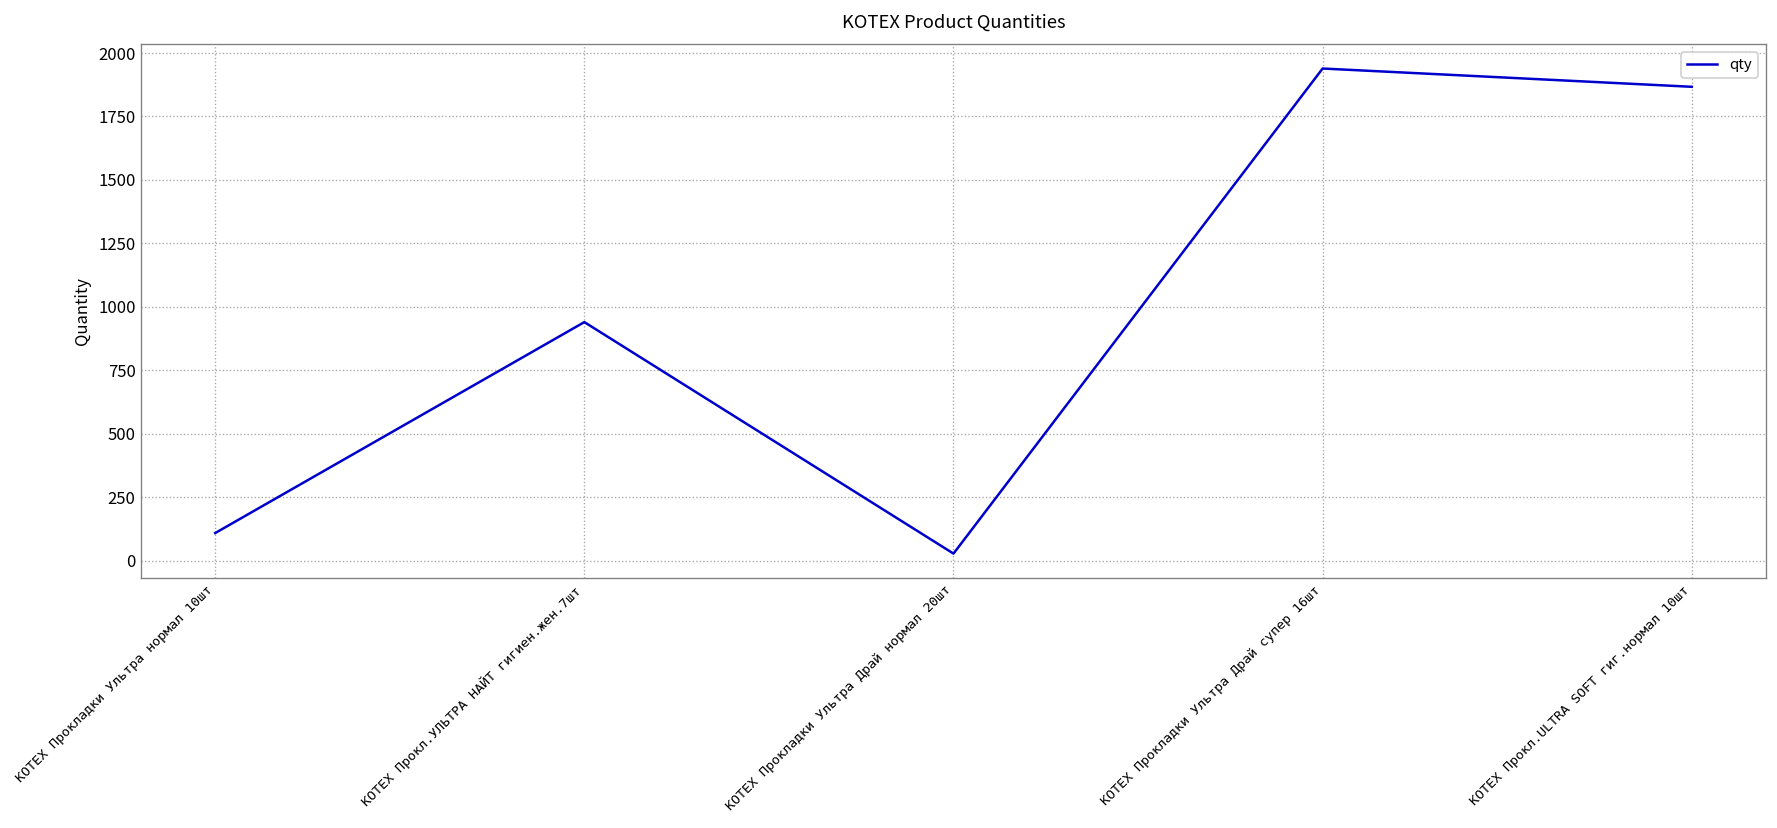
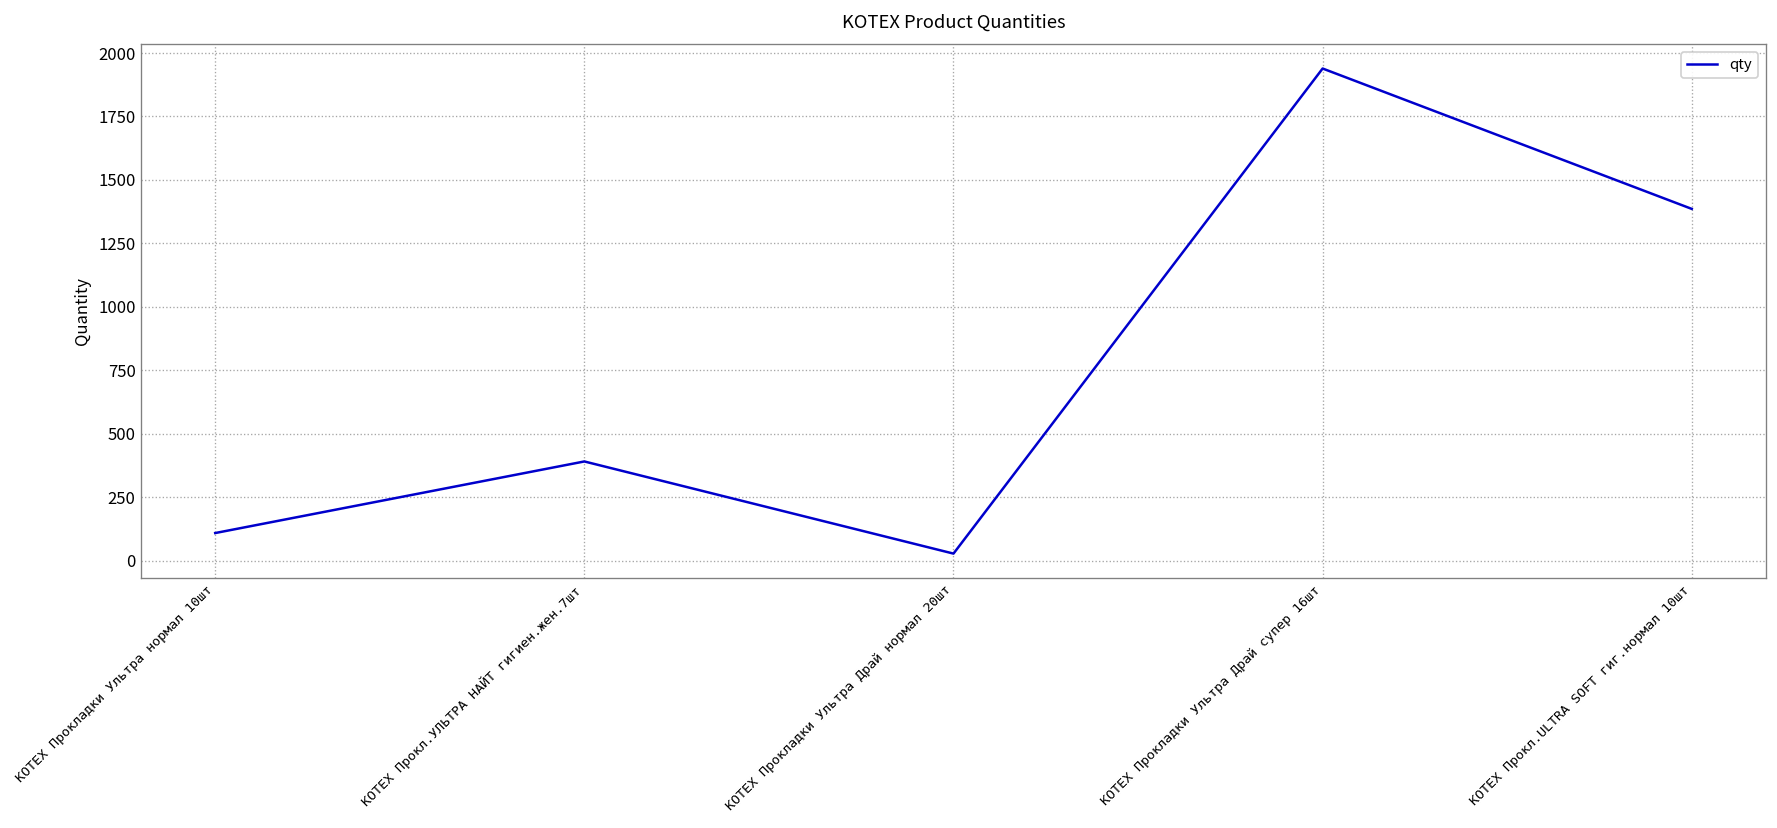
KOTEX Прокл.УЛЬТРА НАЙТ гигиен.жен.7шт: 940 -> 390
KOTEX Прокл.ULTRA SOFT гиг.нормал 10шт: 1870 -> 1390
